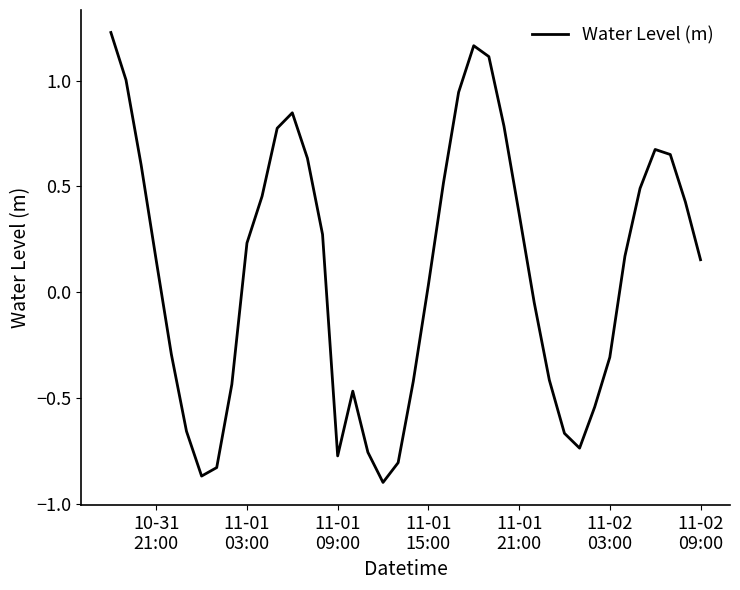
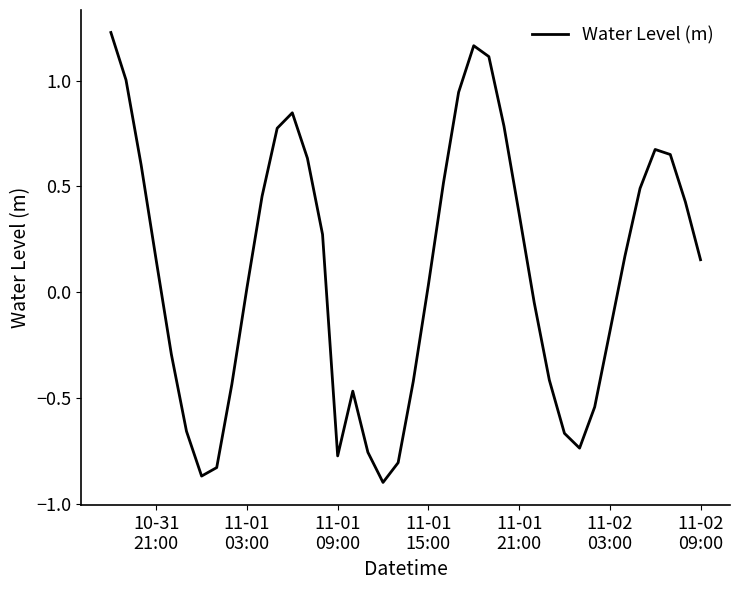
11-01 03:00: 0.23 -> 0.02
11-02 03:00: -0.31 -> -0.19
